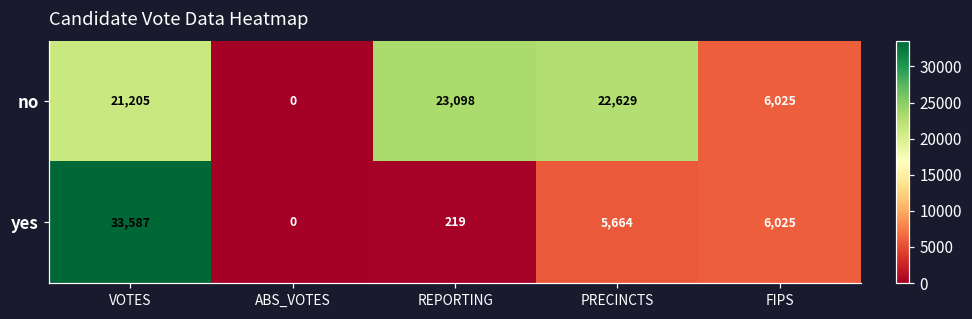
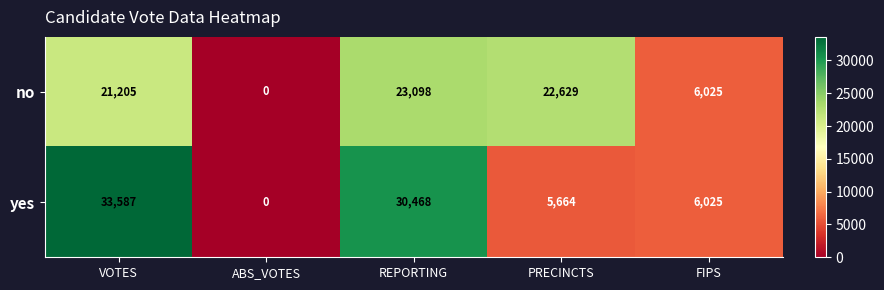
yes, REPORTING: 219 -> 30,468
